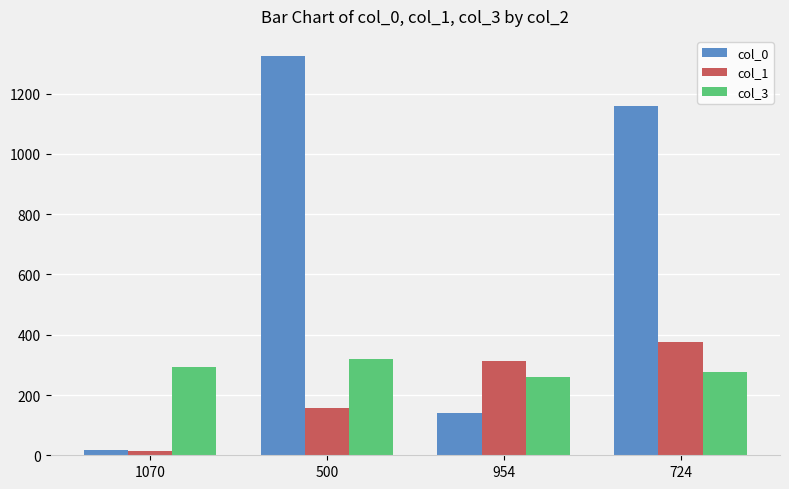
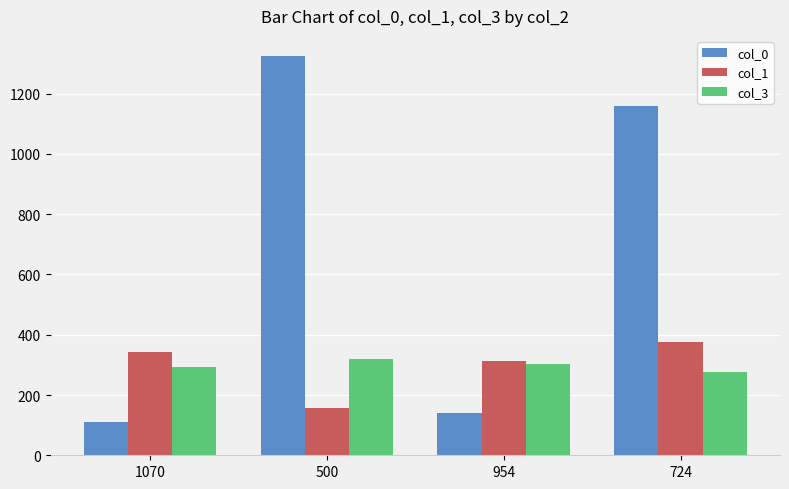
col_0, 1070: 20 -> 110
col_1, 1070: 10 -> 340
col_3, 954: 260 -> 300
